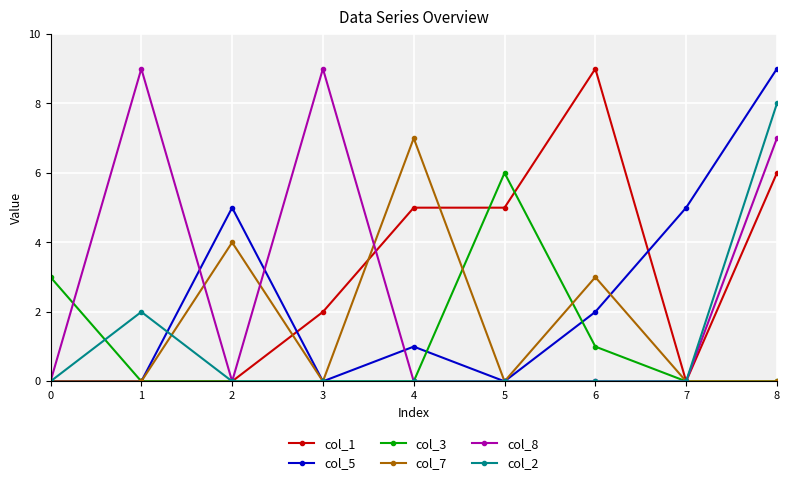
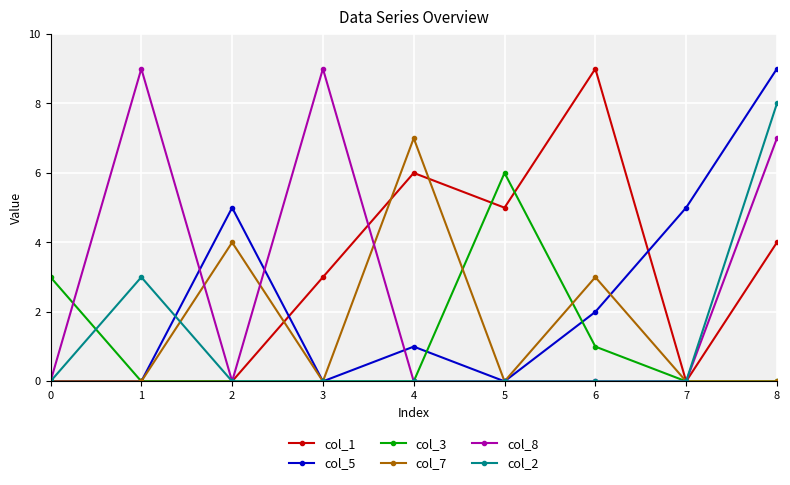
col_2, 1: 2 -> 3
col_1, 3: 2 -> 3
col_1, 4: 5 -> 6
col_1, 8: 6 -> 4
